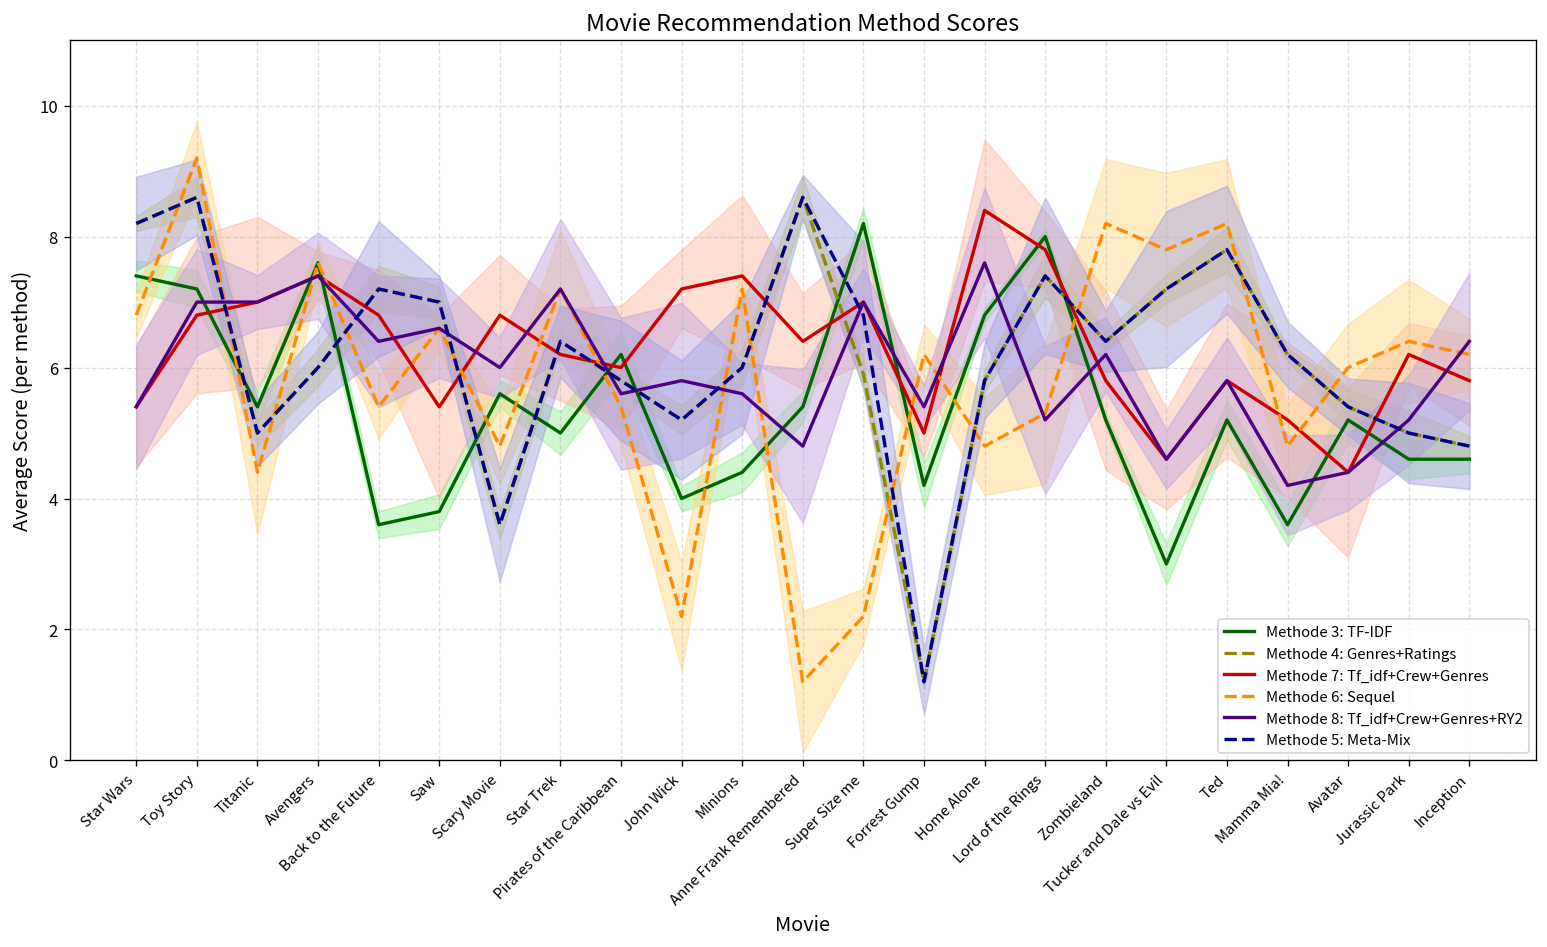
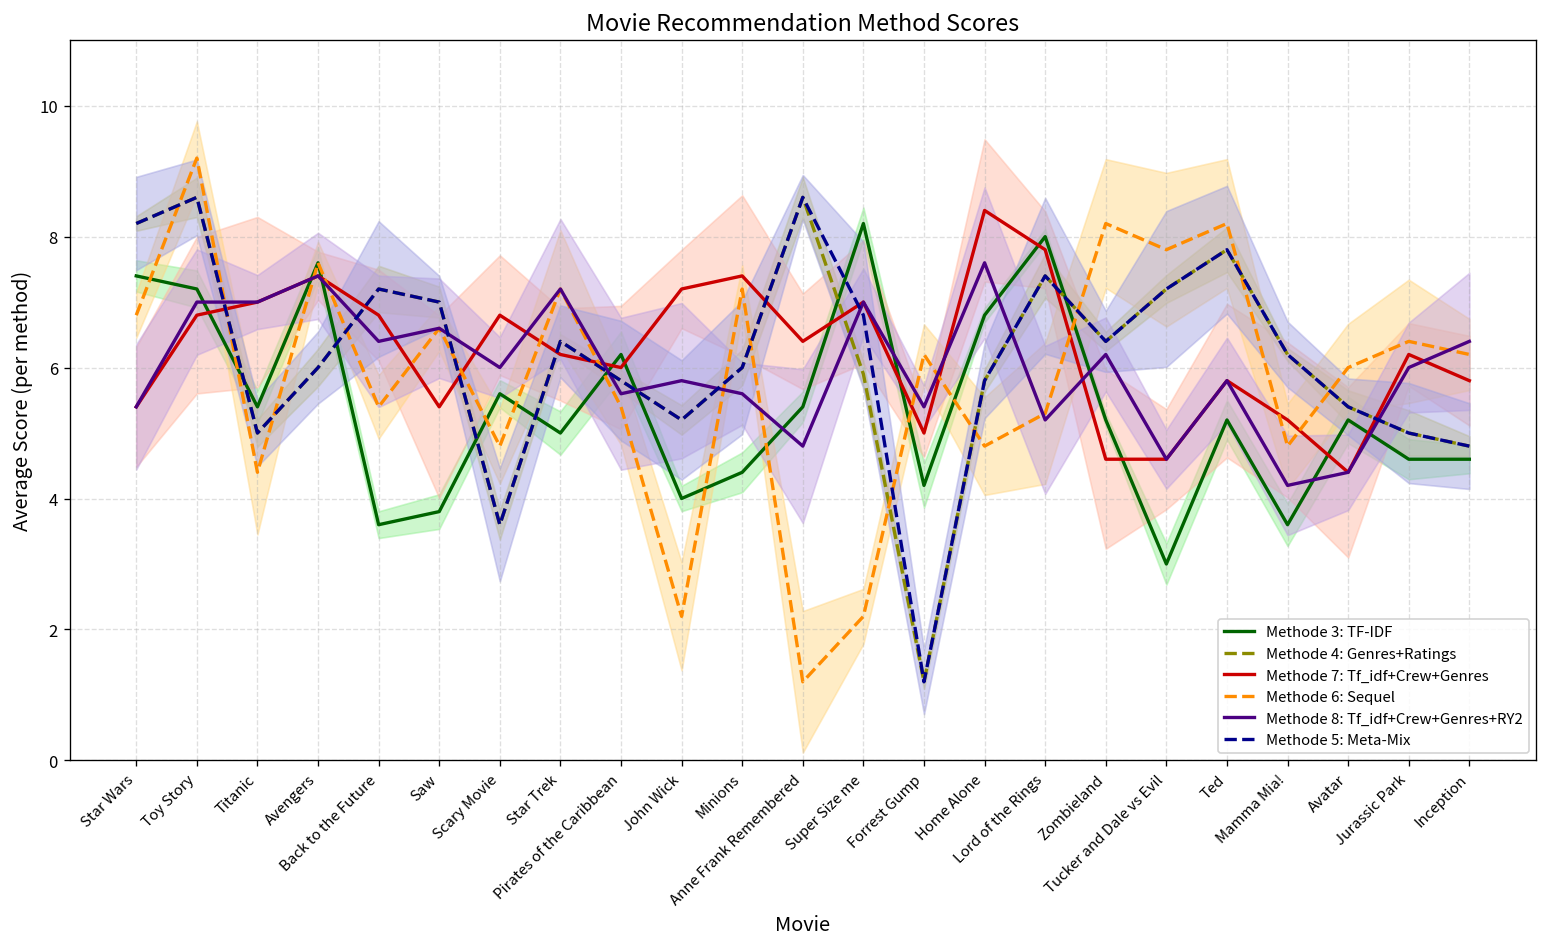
Methode 7: Tf_idf+Crew+Genres, Zombieland: 5.8 -> 4.6
Methode 8: Tf_idf+Crew+Genres+RY2, Jurassic Park: 5.2 -> 6.0
